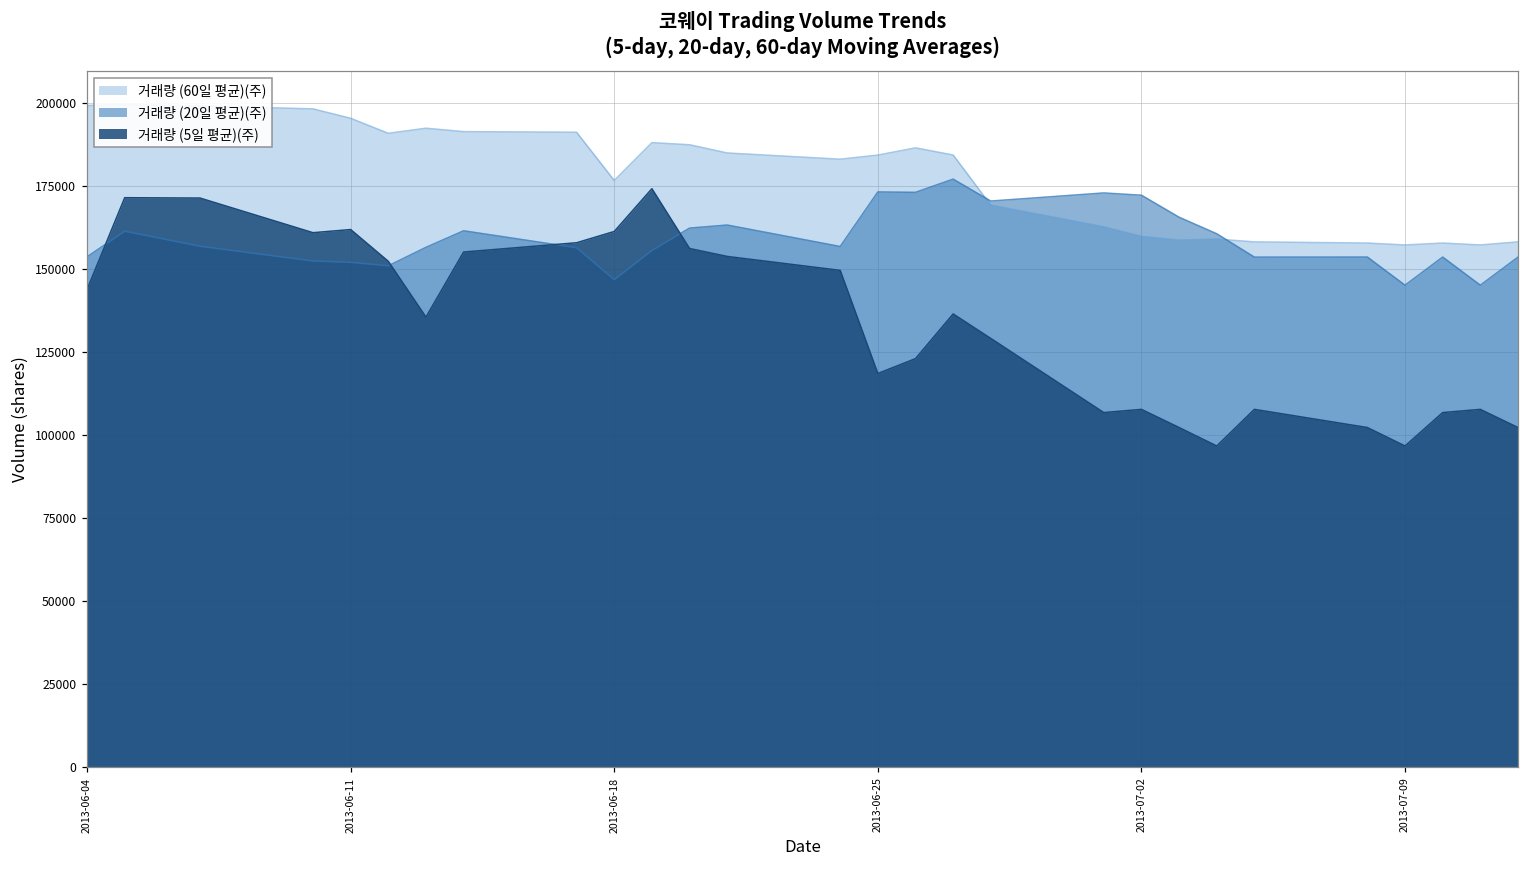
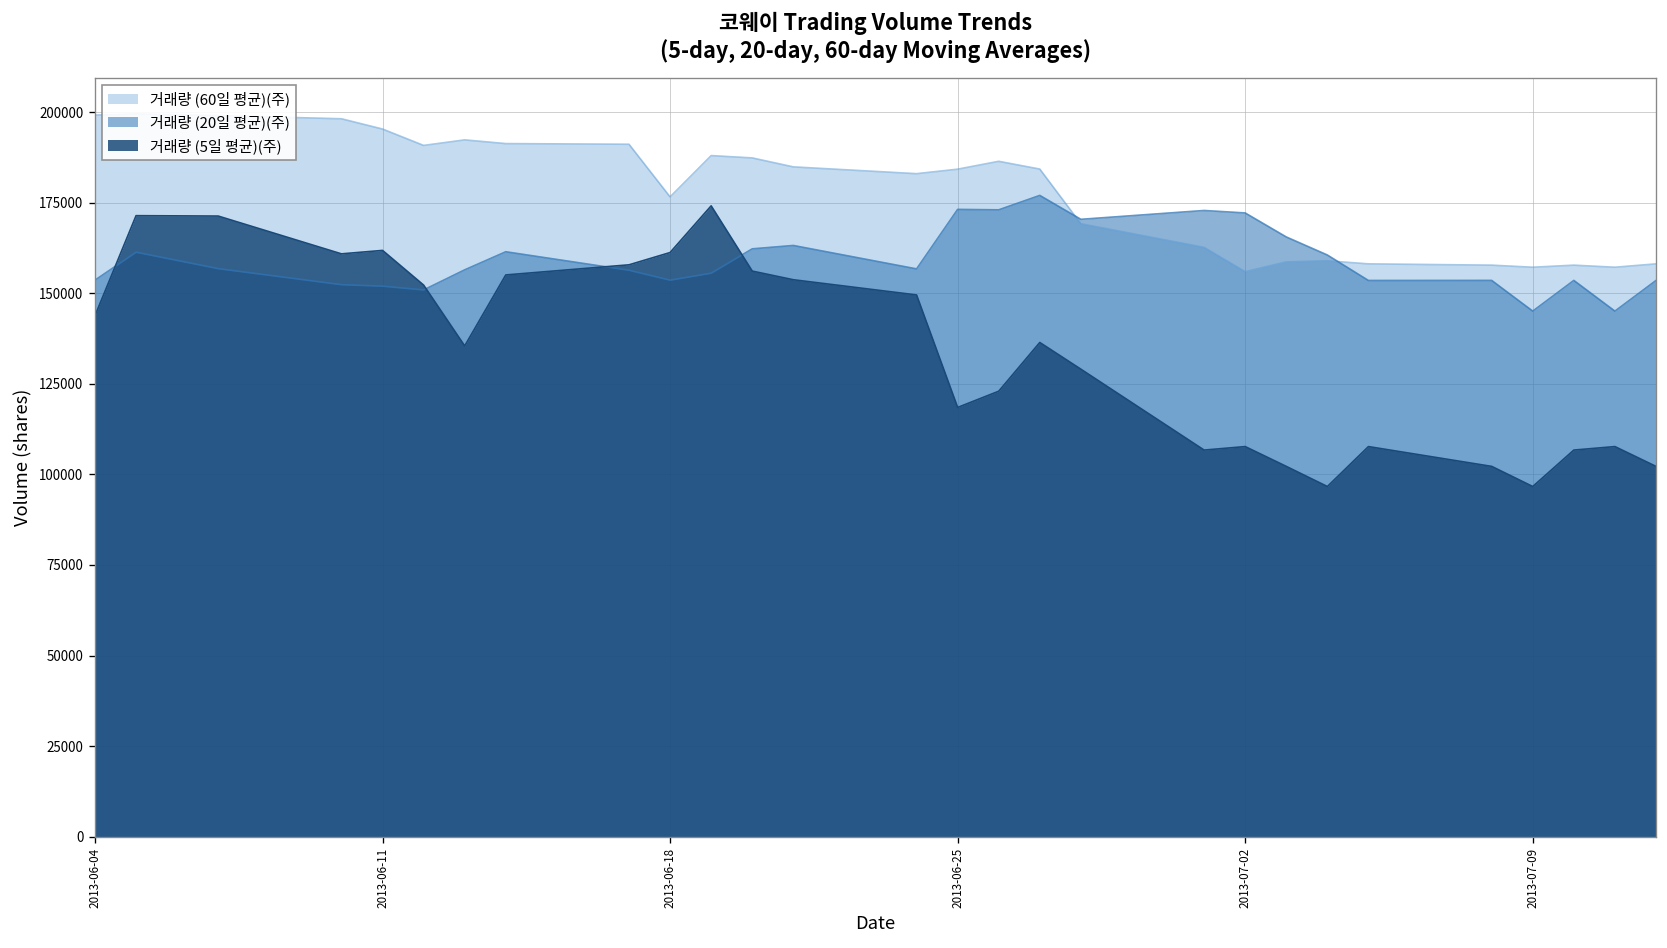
거래량 (20일 평균)(주), 2013-06-18: 147000 -> 154000
거래량 (60일 평균)(주), 2013-07-02: 160000 -> 156000
